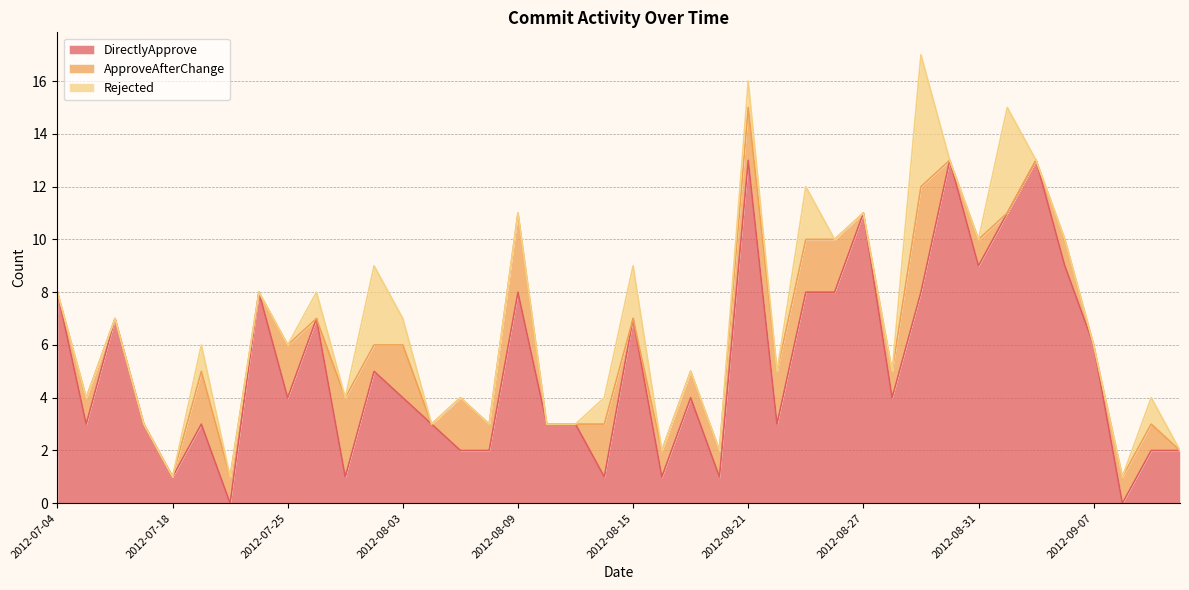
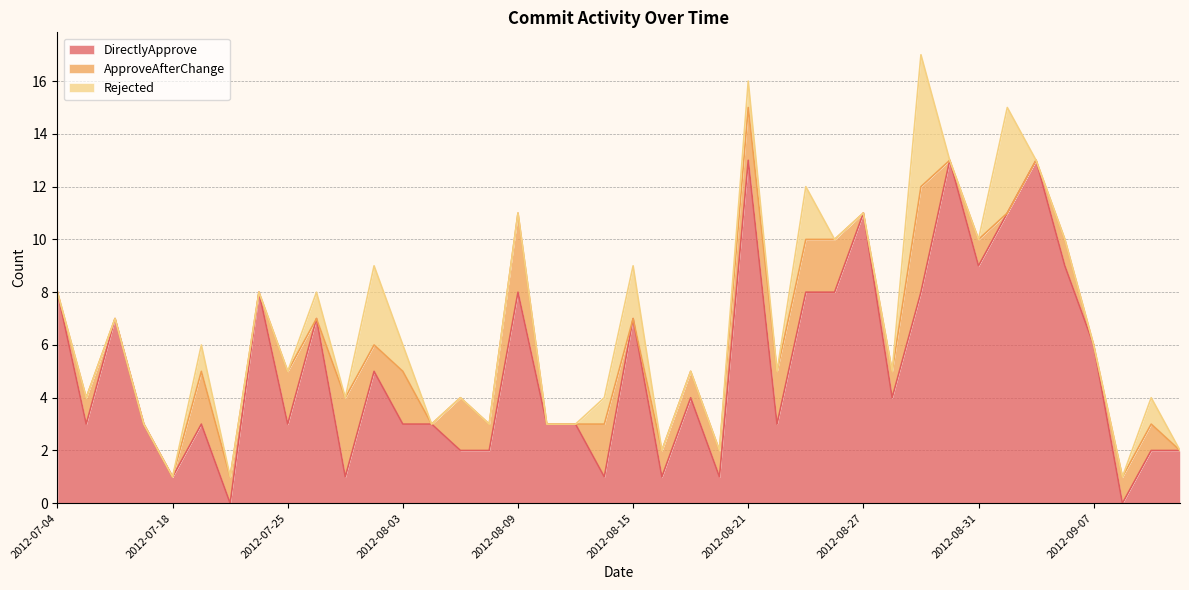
DirectlyApprove, 2012-07-25: 4 -> 3
DirectlyApprove, 2012-08-03: 4 -> 3
